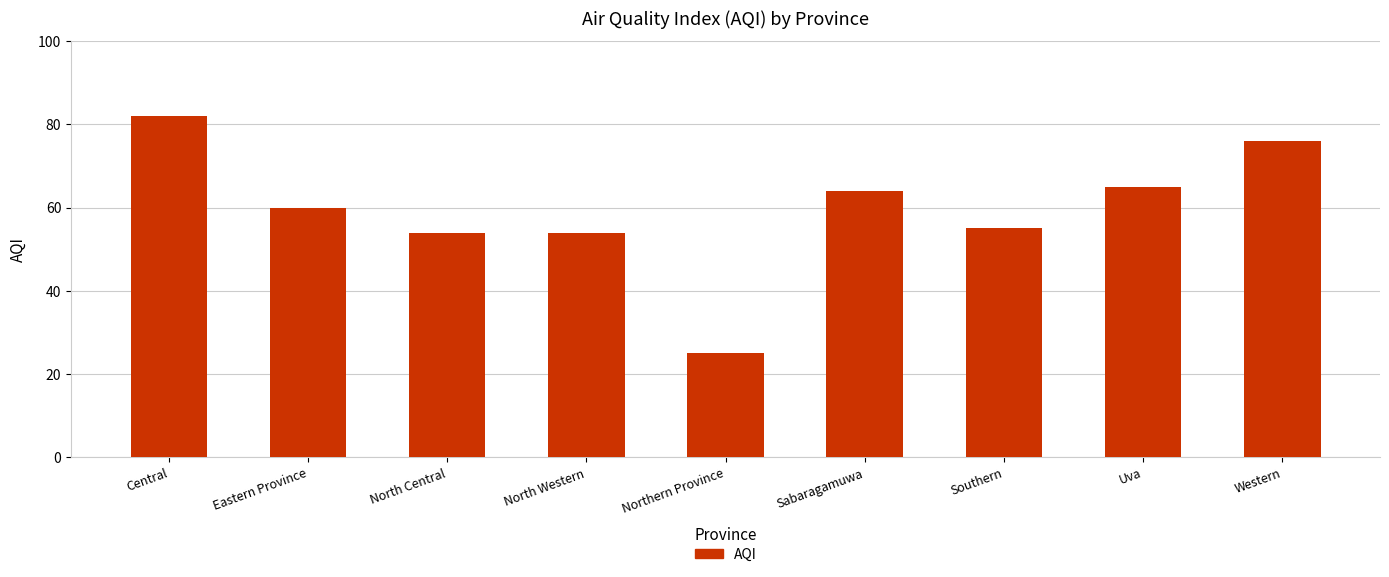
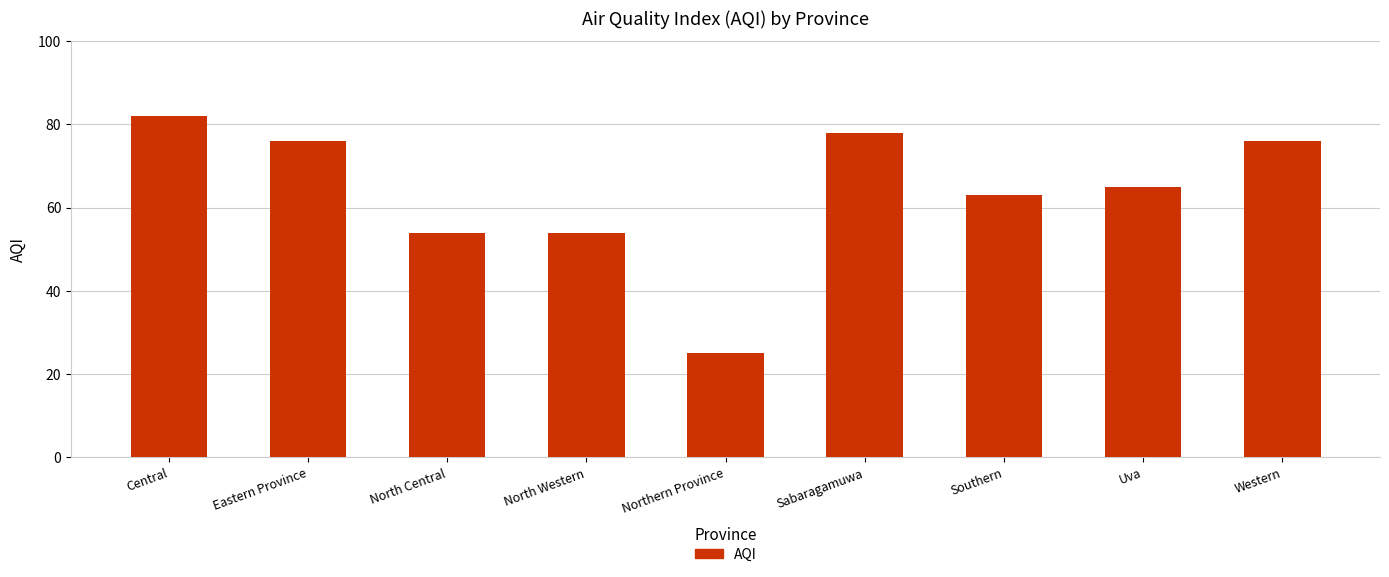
Eastern Province: 60 -> 76
Sabaragamuwa: 64 -> 78
Southern: 55 -> 63
